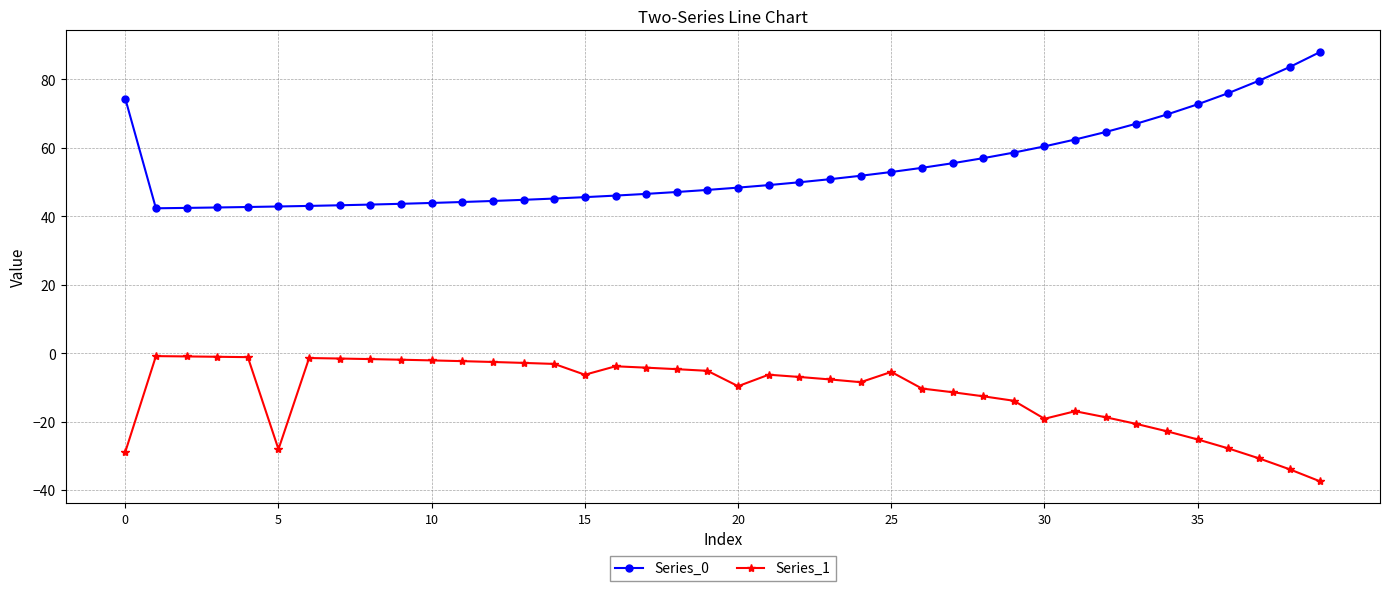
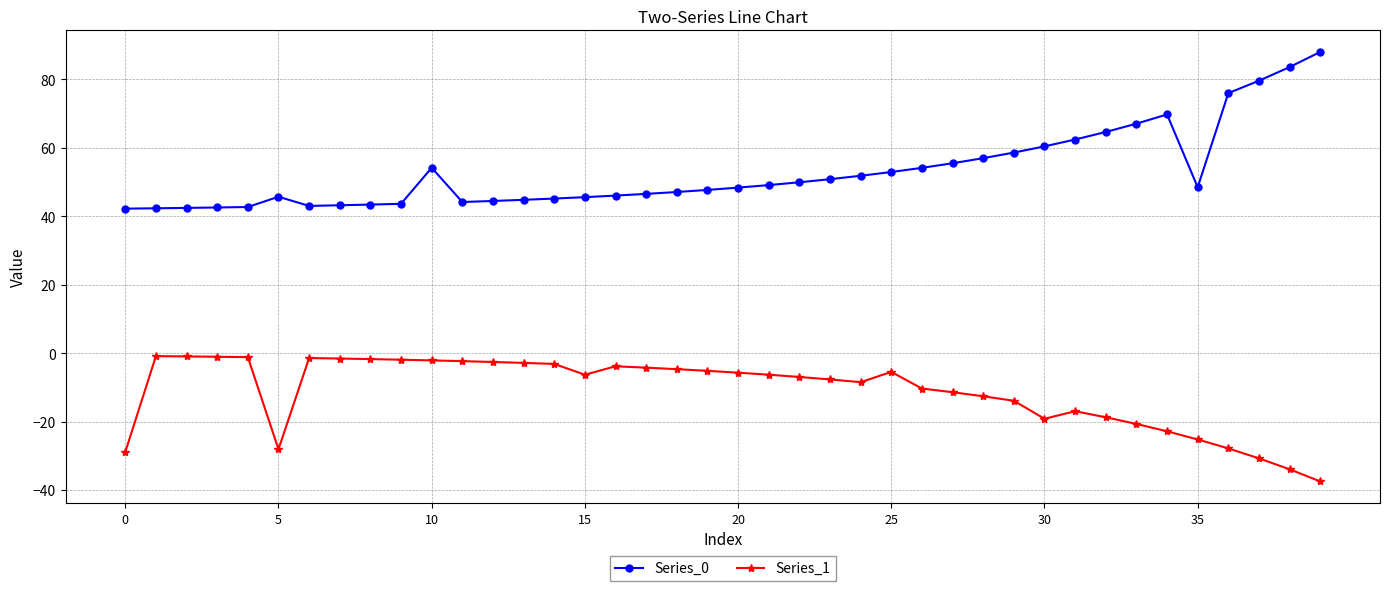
Series_0, 0: 74 -> 42
Series_0, 5: 43 -> 46
Series_0, 10: 44 -> 54
Series_1, 20: -10 -> -6
Series_0, 35: 73 -> 48
